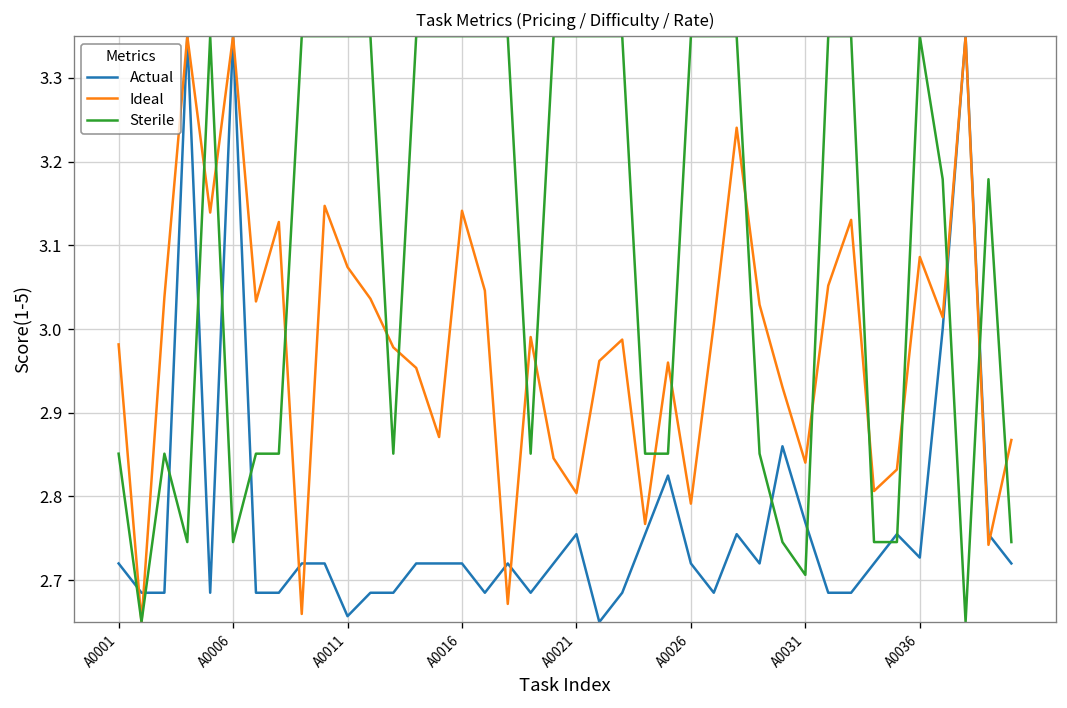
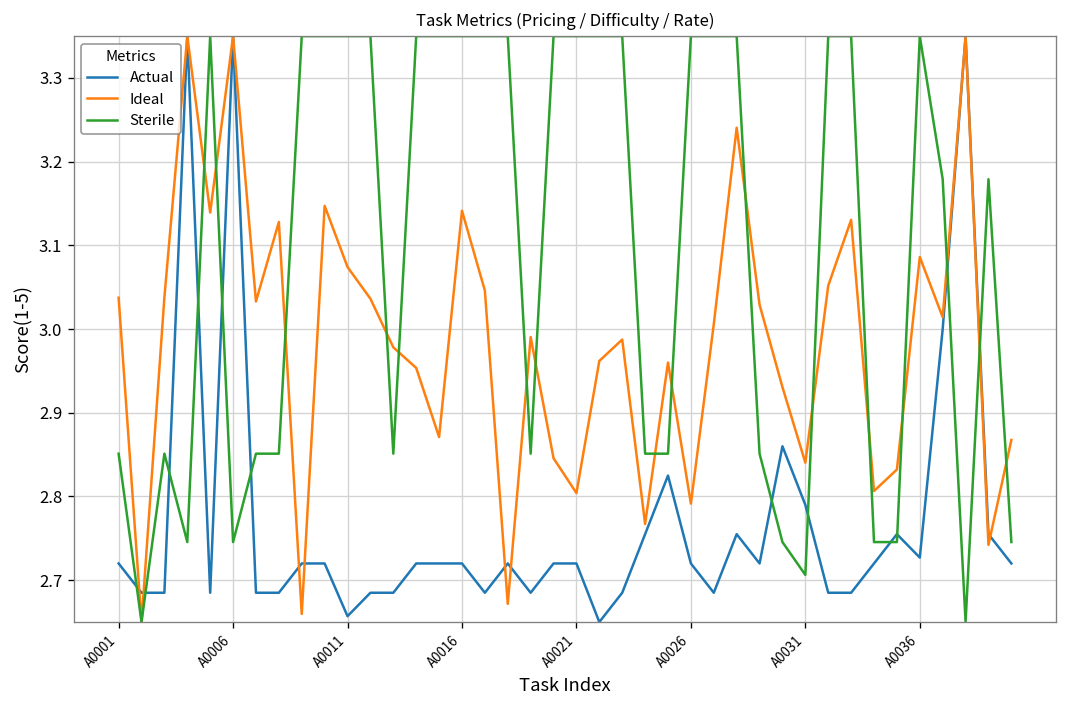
Ideal, A0001: 2.98 -> 3.04
Actual, A0021: 2.76 -> 2.72
Actual, A0031: 2.77 -> 2.79
